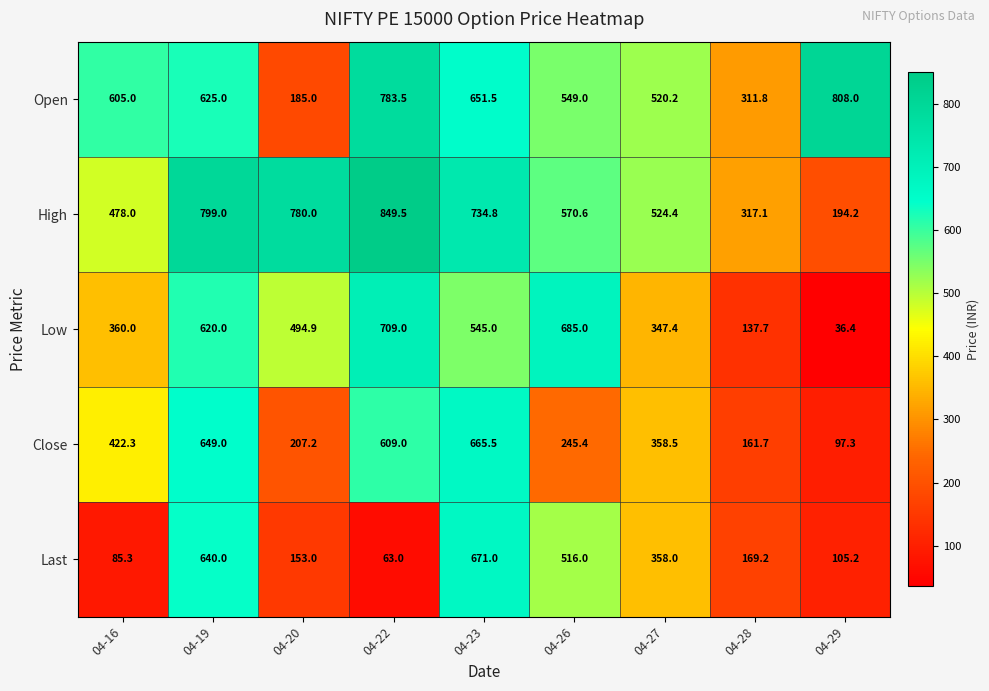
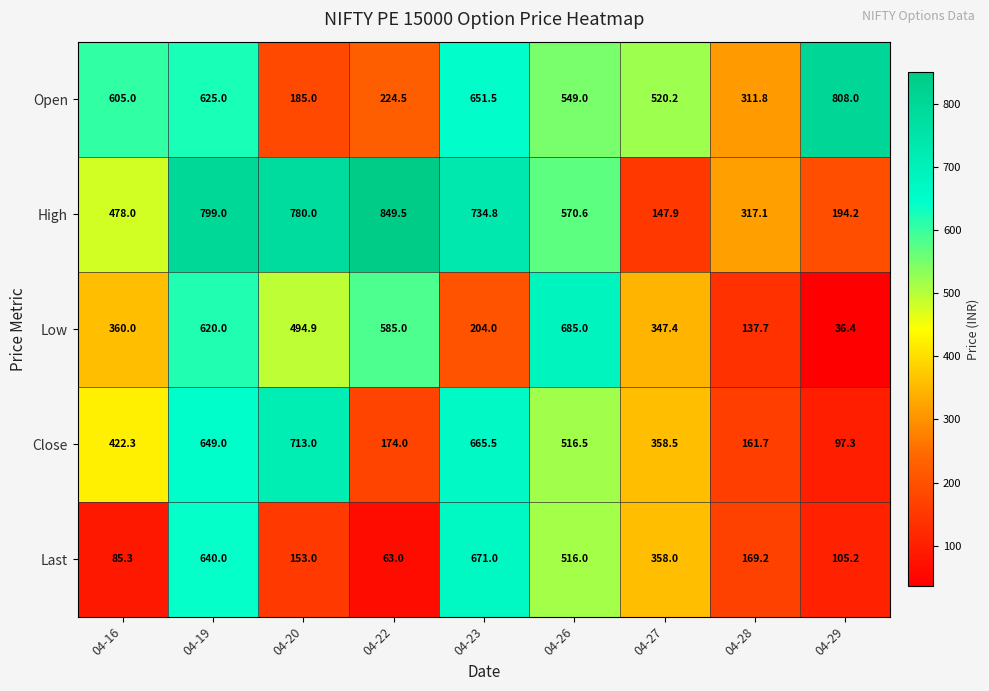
Open, 04-22: 783.5 -> 224.5
High, 04-27: 524.4 -> 147.9
Low, 04-22: 709.0 -> 585.0
Low, 04-23: 545.0 -> 204.0
Close, 04-20: 207.2 -> 713.0
Close, 04-22: 609.0 -> 174.0
Close, 04-26: 245.4 -> 516.5
